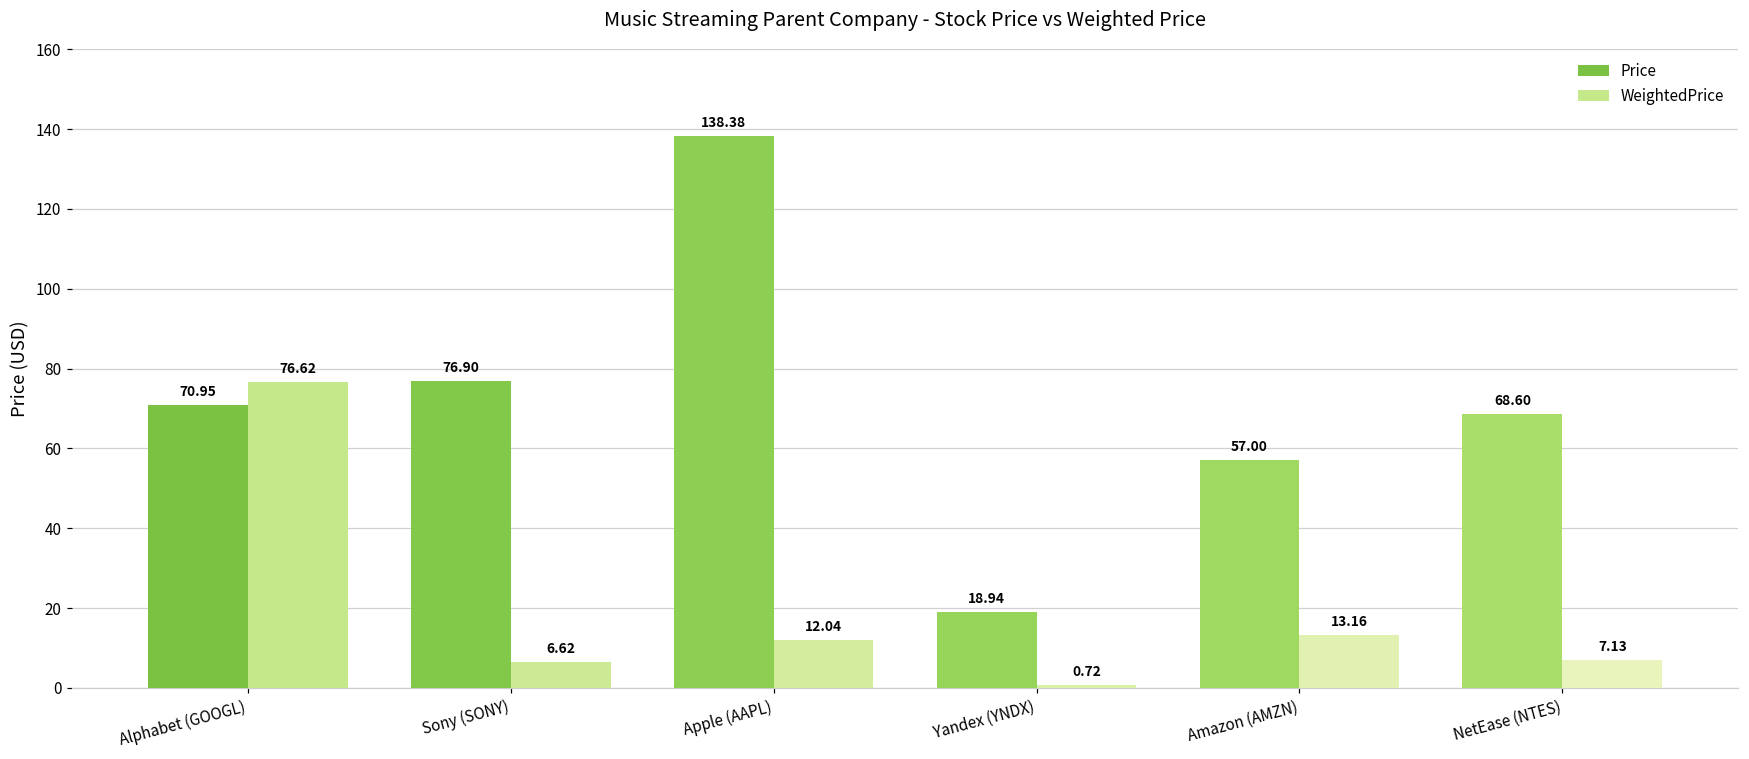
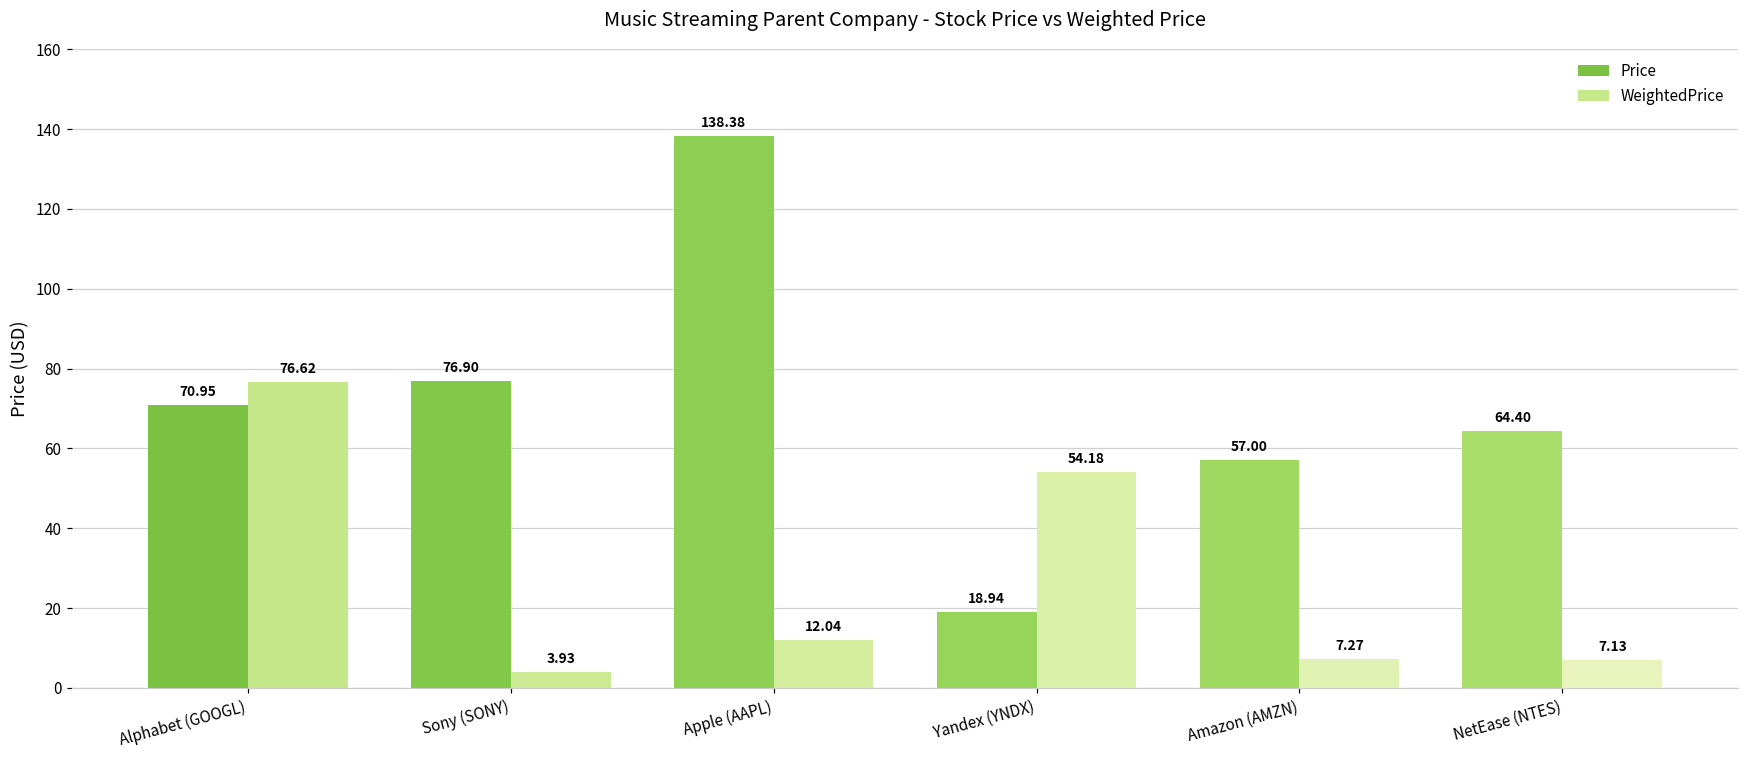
WeightedPrice, Sony (SONY): 6.62 -> 3.93
WeightedPrice, Yandex (YNDX): 0.72 -> 54.18
WeightedPrice, Amazon (AMZN): 13.16 -> 7.27
Price, NetEase (NTES): 68.60 -> 64.40
